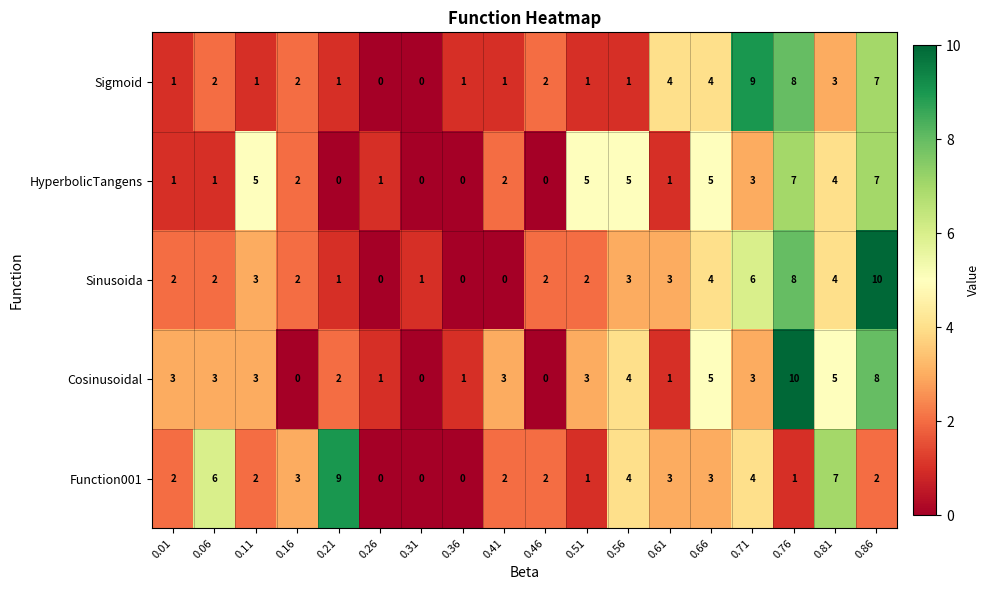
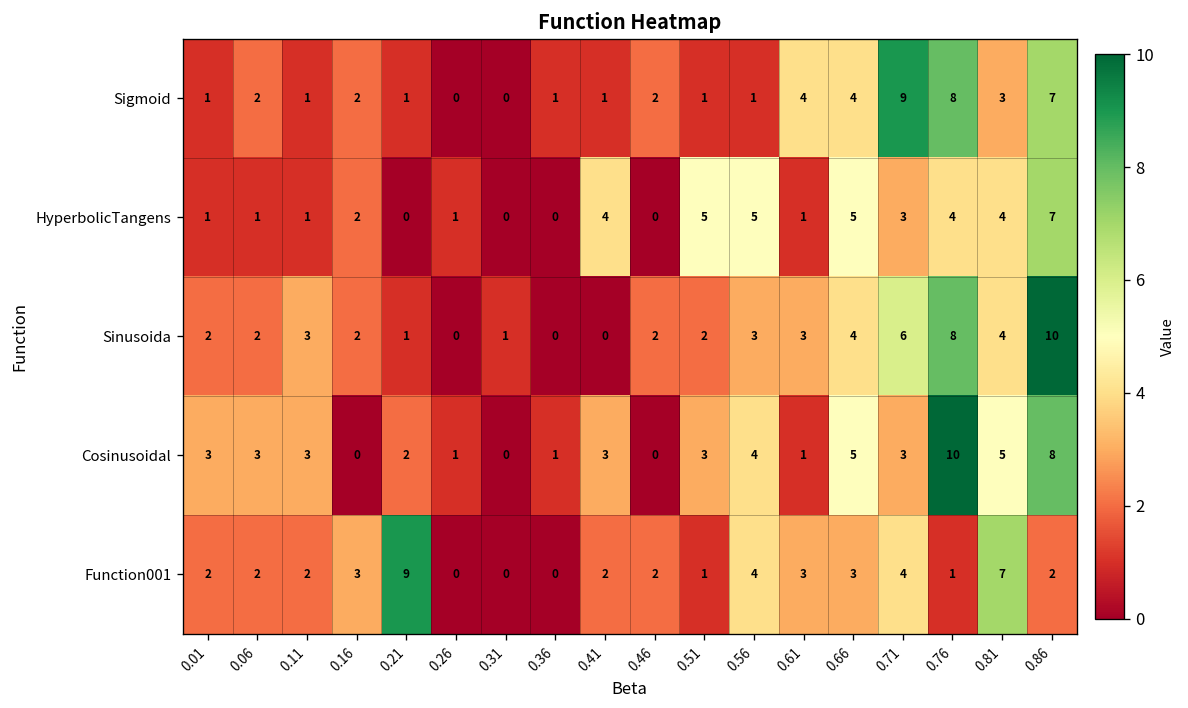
HyperbolicTangens, 0.11: 5 -> 1
HyperbolicTangens, 0.41: 2 -> 4
HyperbolicTangens, 0.76: 7 -> 4
Function001, 0.06: 6 -> 2
